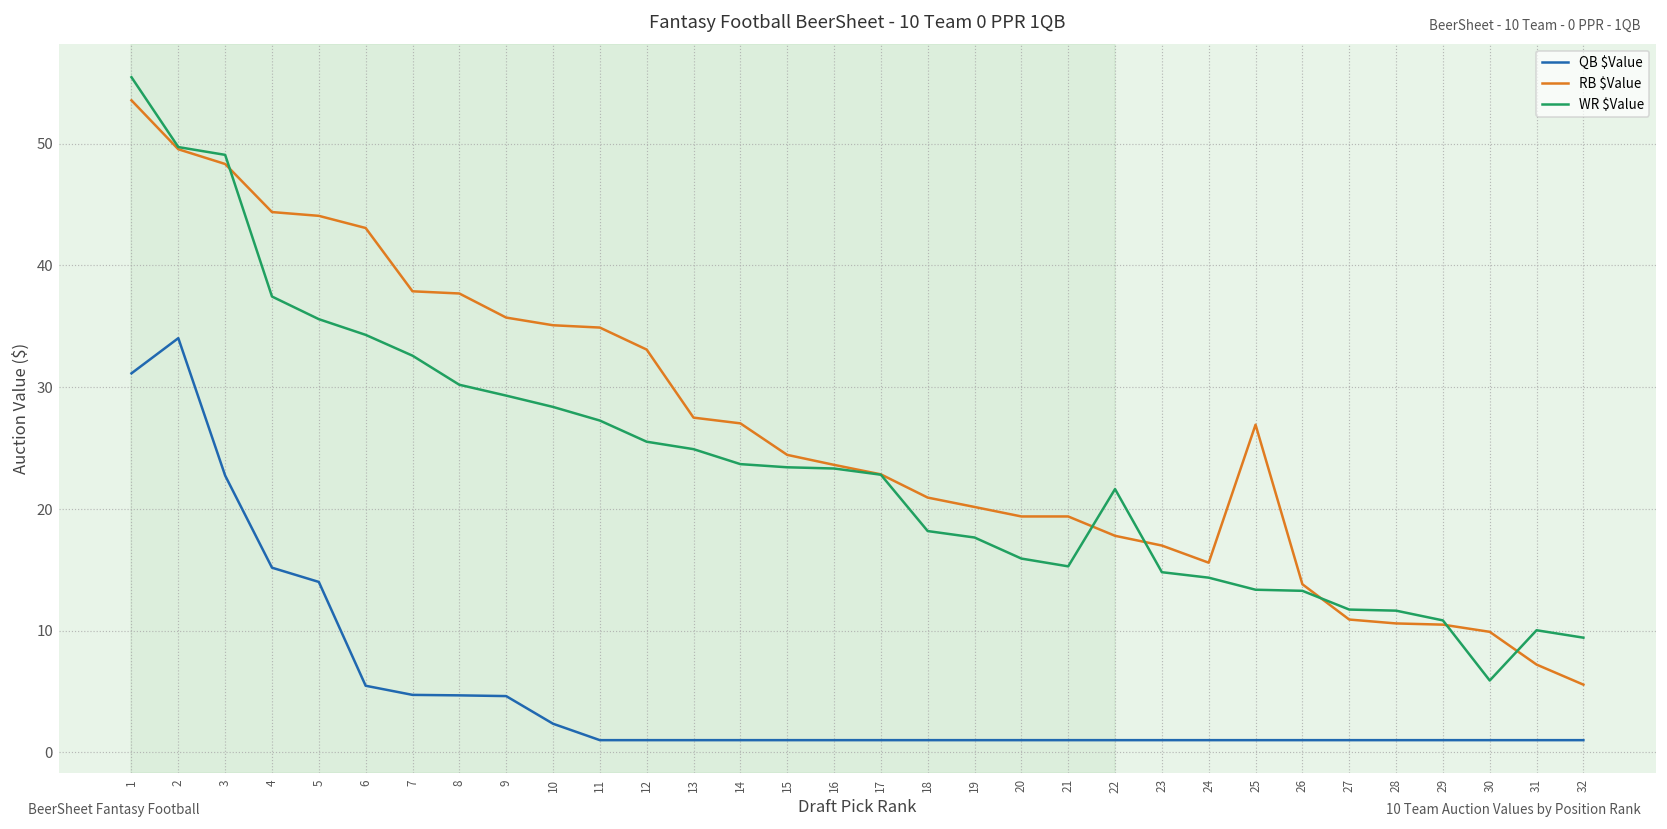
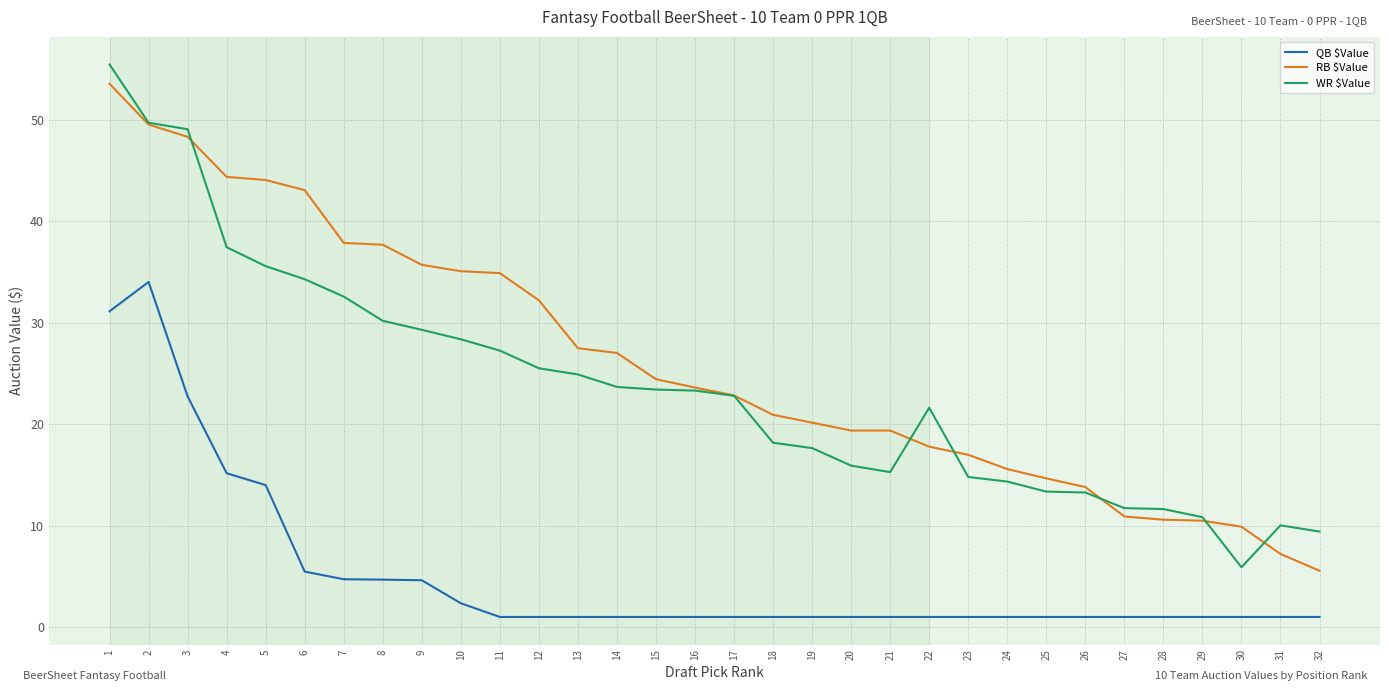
RB $Value, 12: 33.1 -> 32.2
RB $Value, 25: 26.9 -> 14.7
